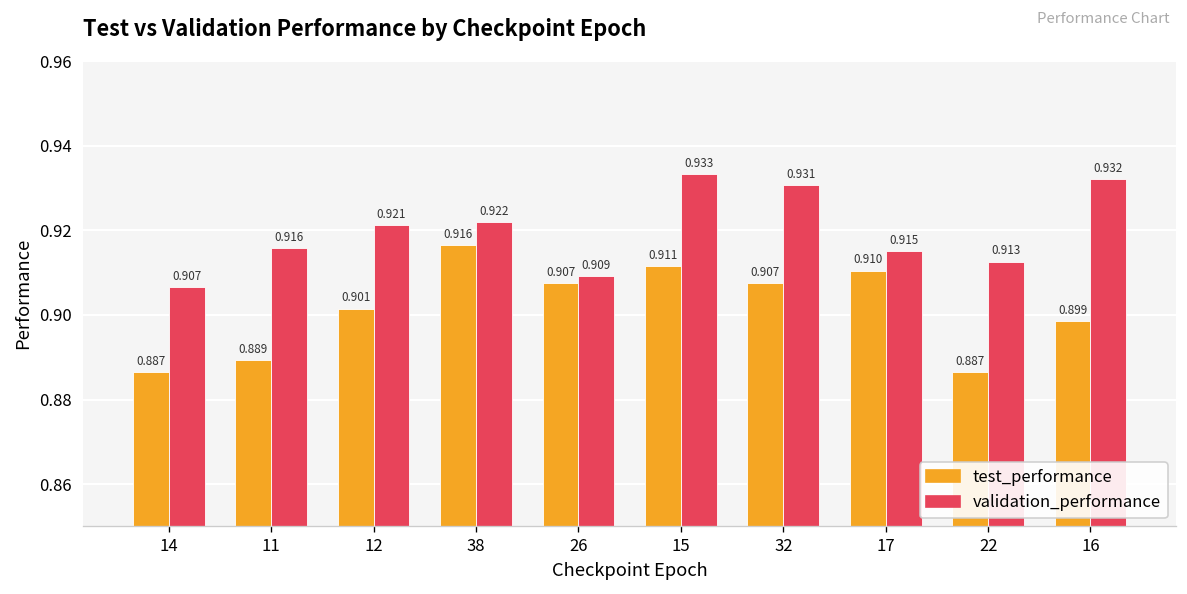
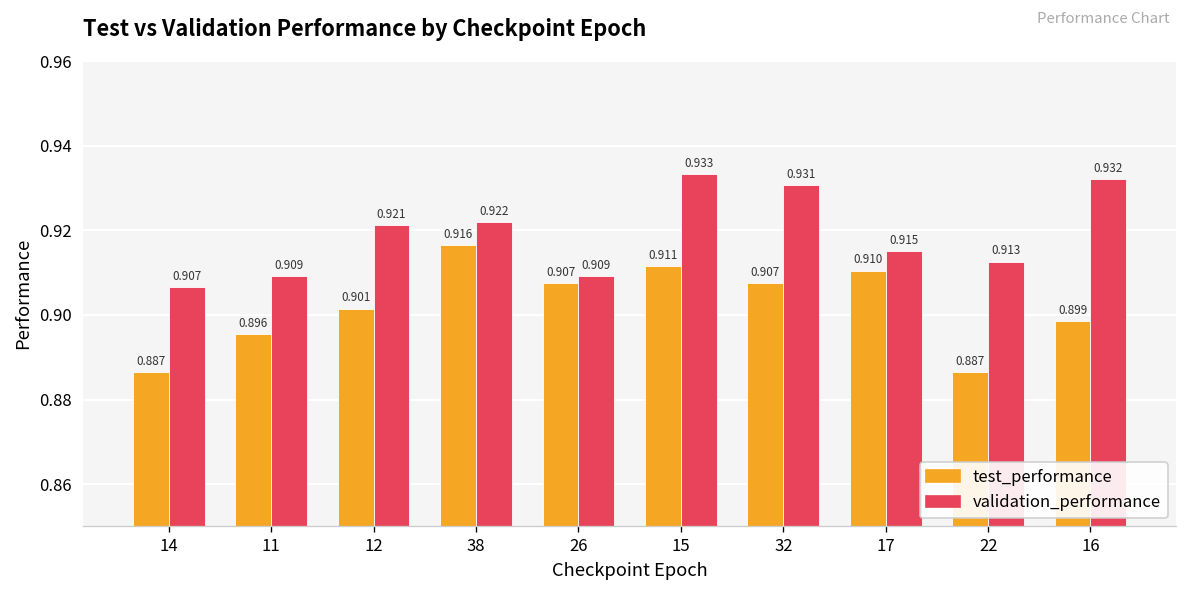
test_performance, 11: 0.889 -> 0.896
validation_performance, 11: 0.916 -> 0.909
